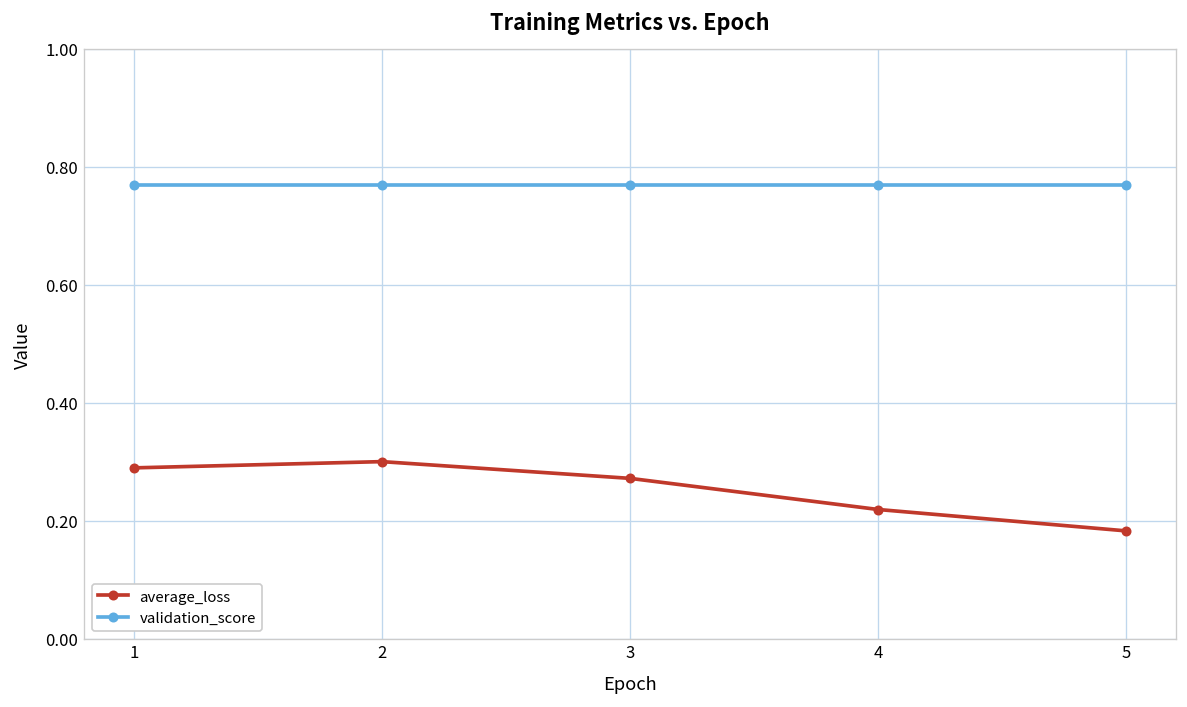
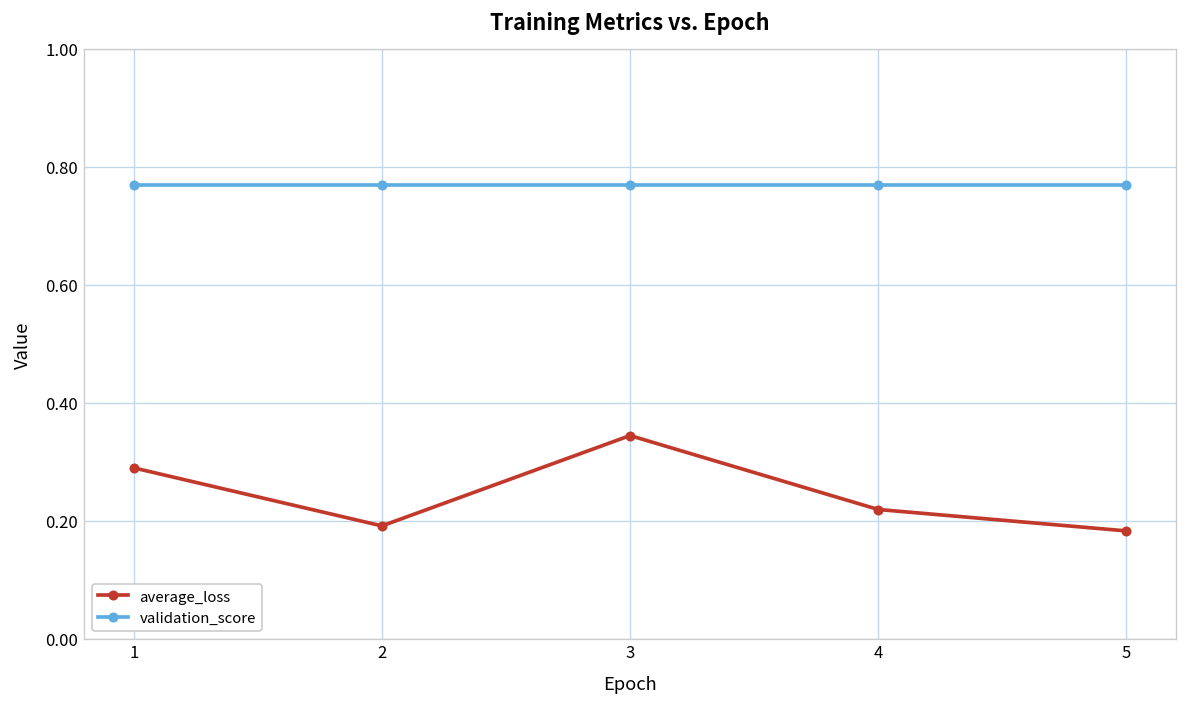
average_loss, 2: 0.30 -> 0.19
average_loss, 3: 0.27 -> 0.34
